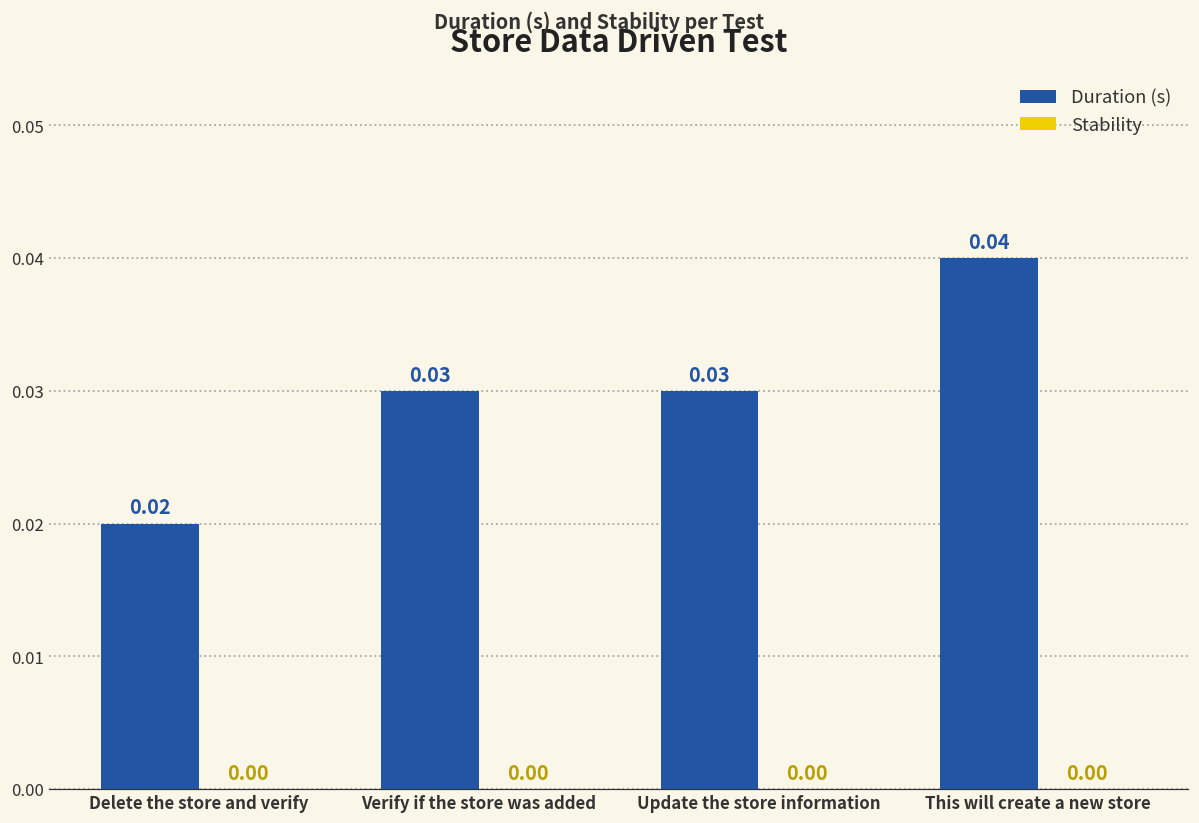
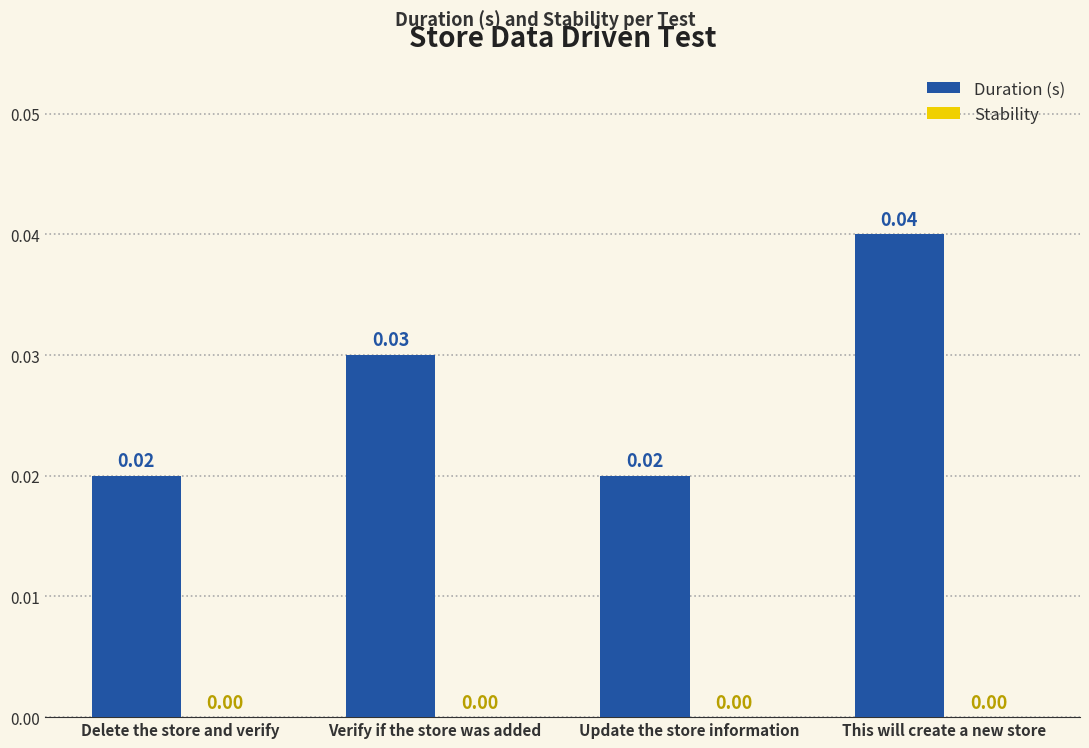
Duration (s), Update the store information: 0.03 -> 0.02
